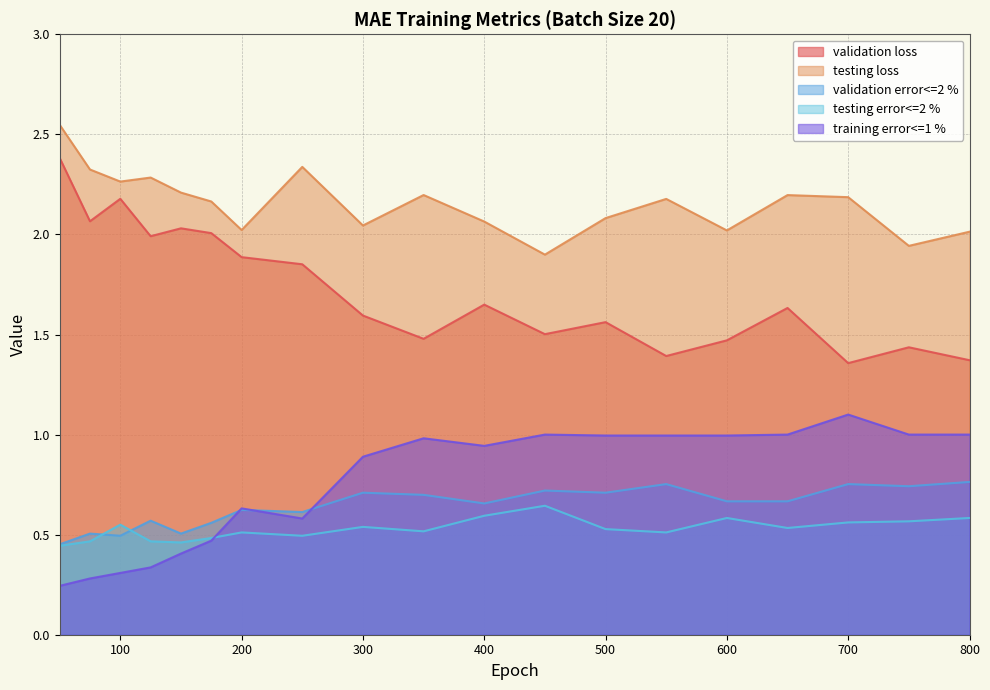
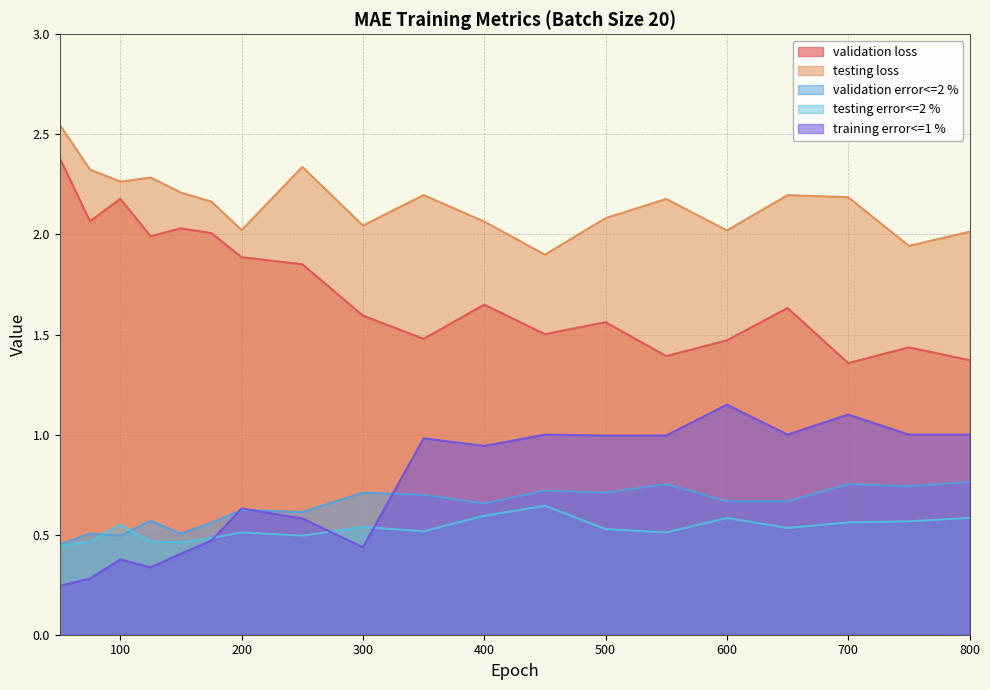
training error<=1 %, 100: 0.31 -> 0.38
training error<=1 %, 300: 0.89 -> 0.44
training error<=1 %, 600: 1.00 -> 1.15
